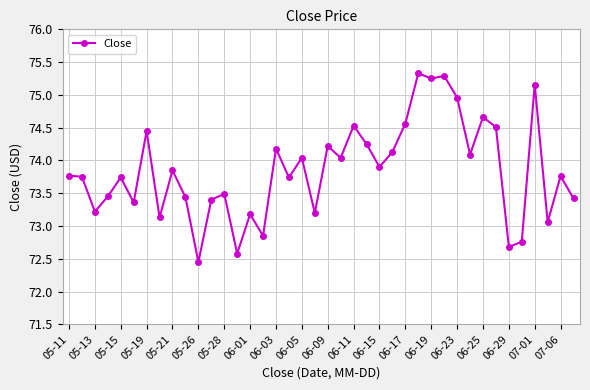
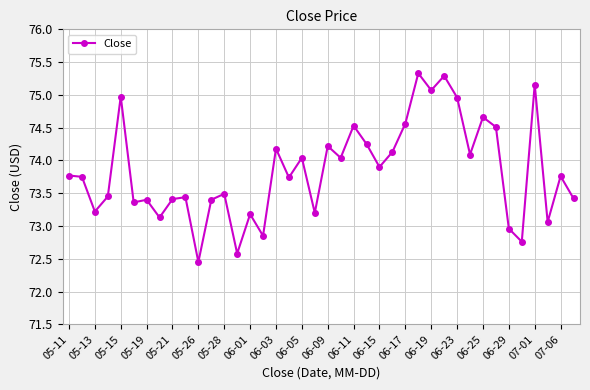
05-15: 73.7 -> 75.0
05-19: 74.4 -> 73.4
05-21: 73.8 -> 73.4
06-19: 75.3 -> 75.1
06-29: 72.7 -> 73.0
